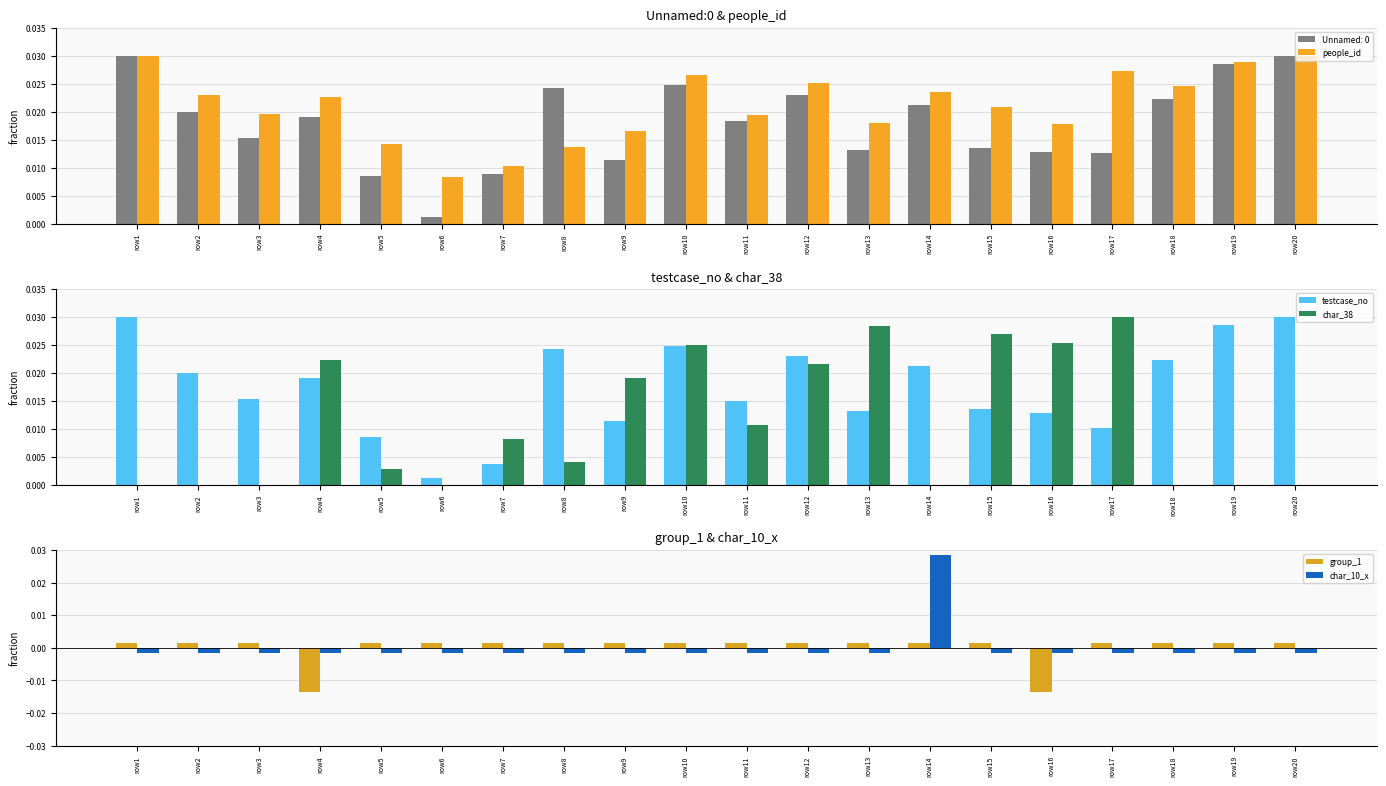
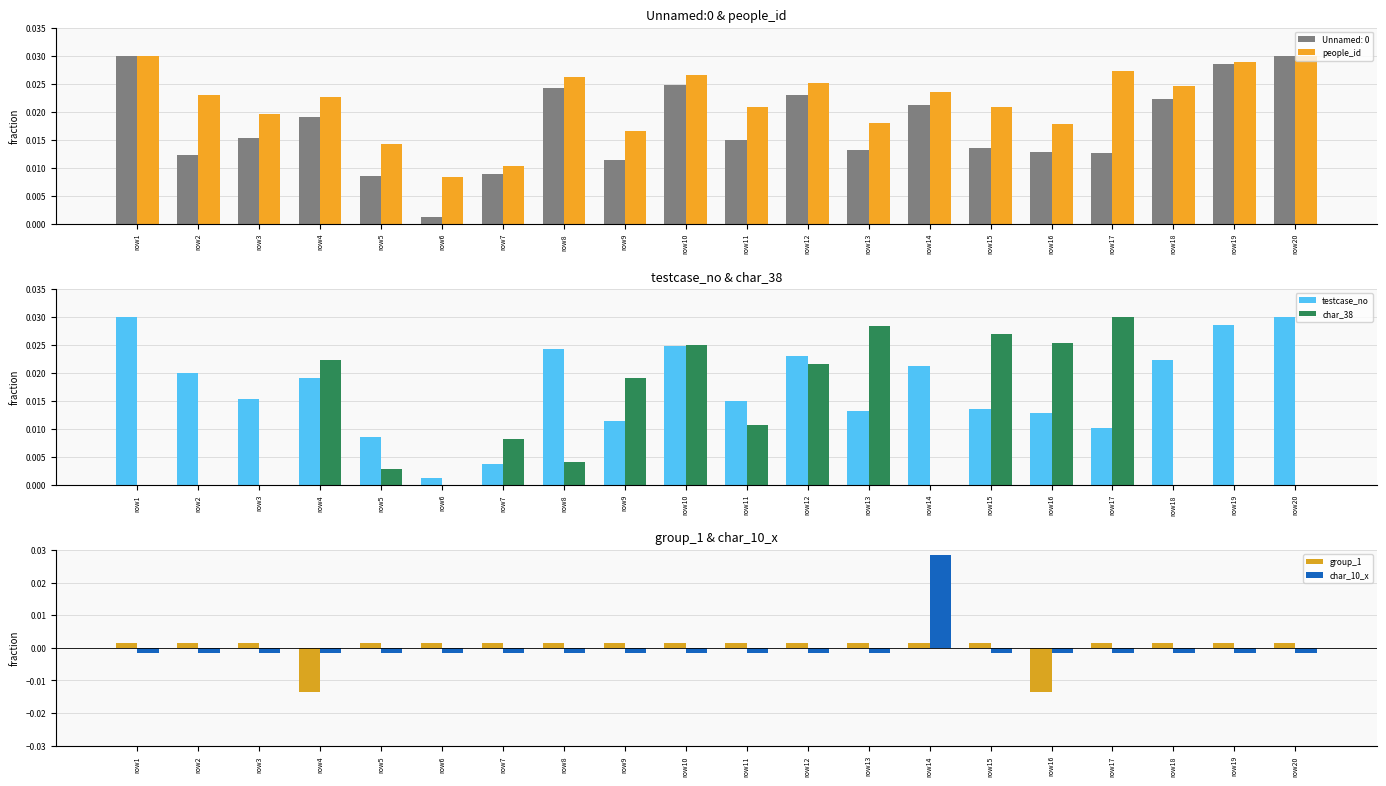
Unnamed:0 & people_id, Unnamed: 0, row2: 0.020 -> 0.012
Unnamed:0 & people_id, people_id, row8: 0.014 -> 0.026
Unnamed:0 & people_id, Unnamed: 0, row11: 0.018 -> 0.015
Unnamed:0 & people_id, people_id, row11: 0.019 -> 0.021
